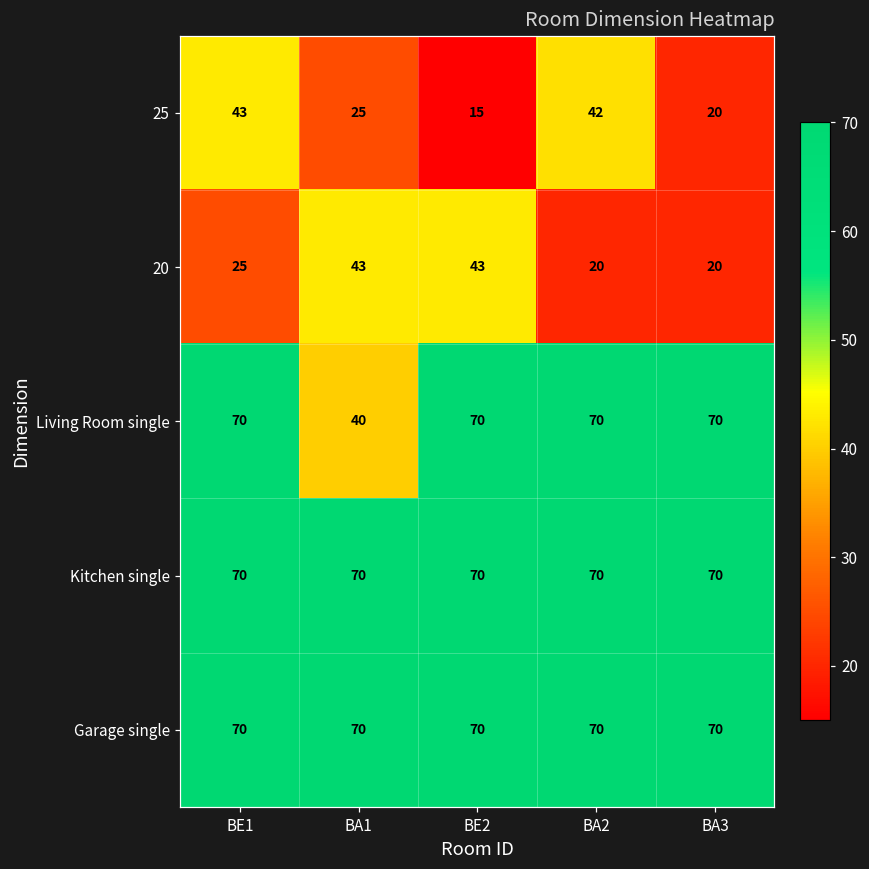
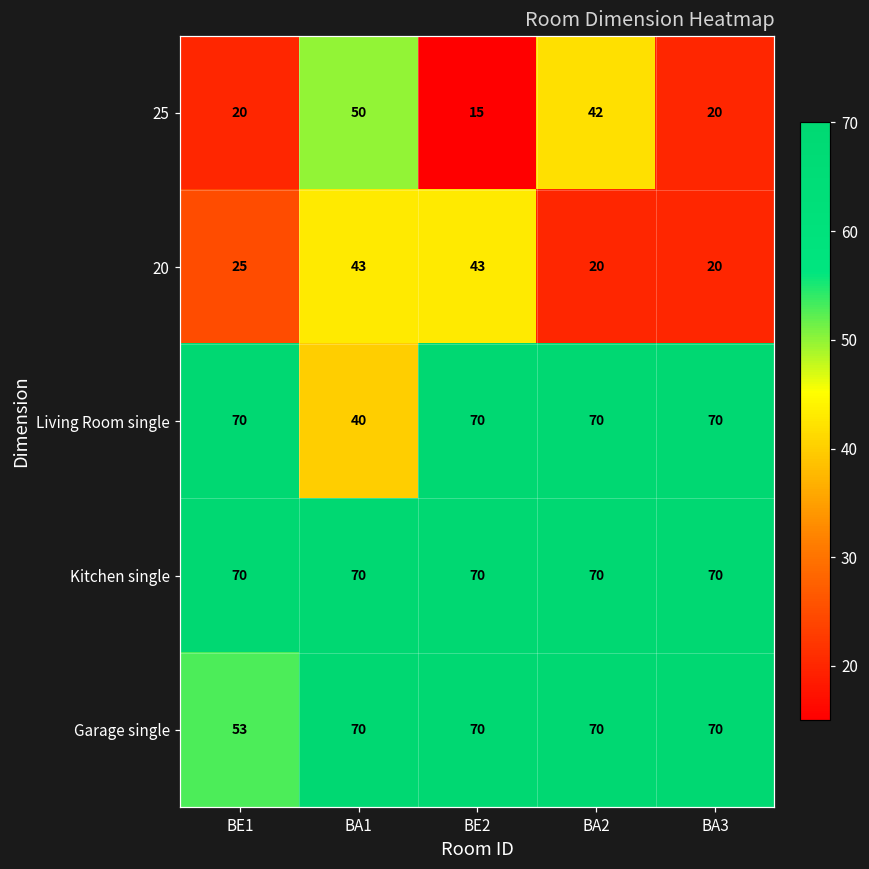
25, BE1: 43 -> 20
25, BA1: 25 -> 50
Garage single, BE1: 70 -> 53
